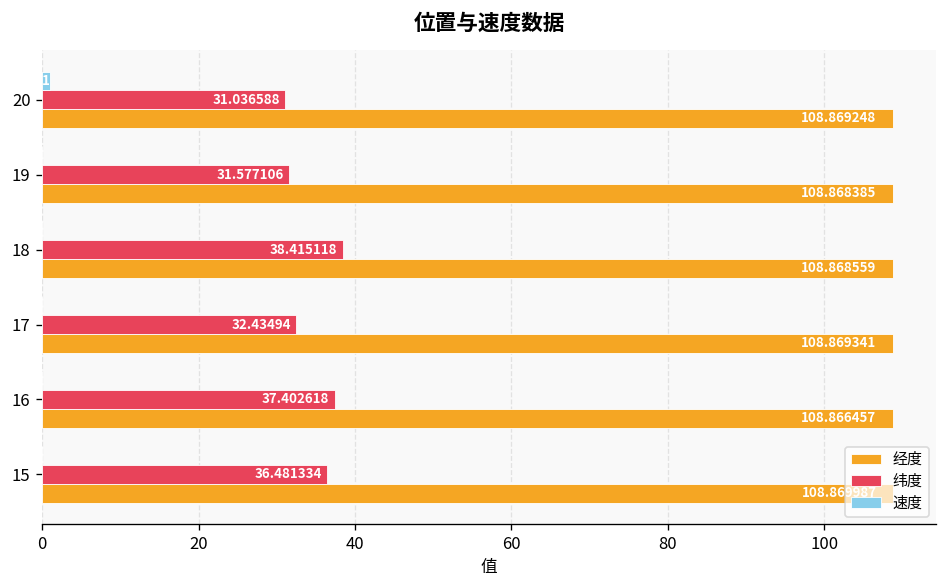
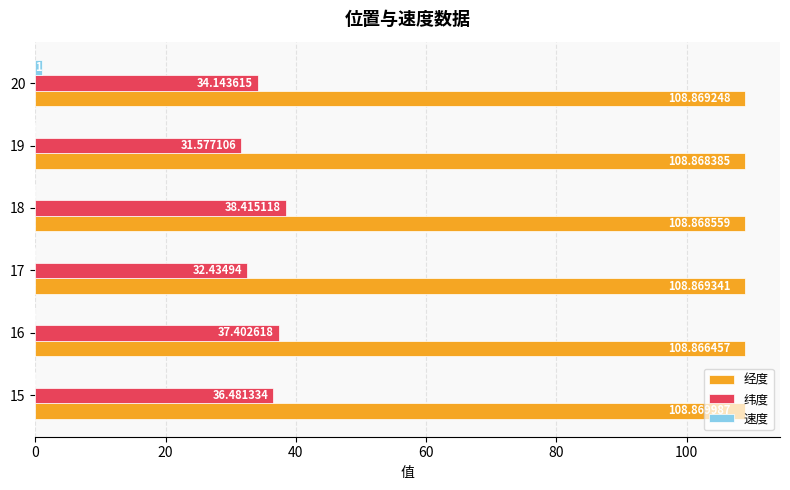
纬度, 20: 31.036588 -> 34.143615
